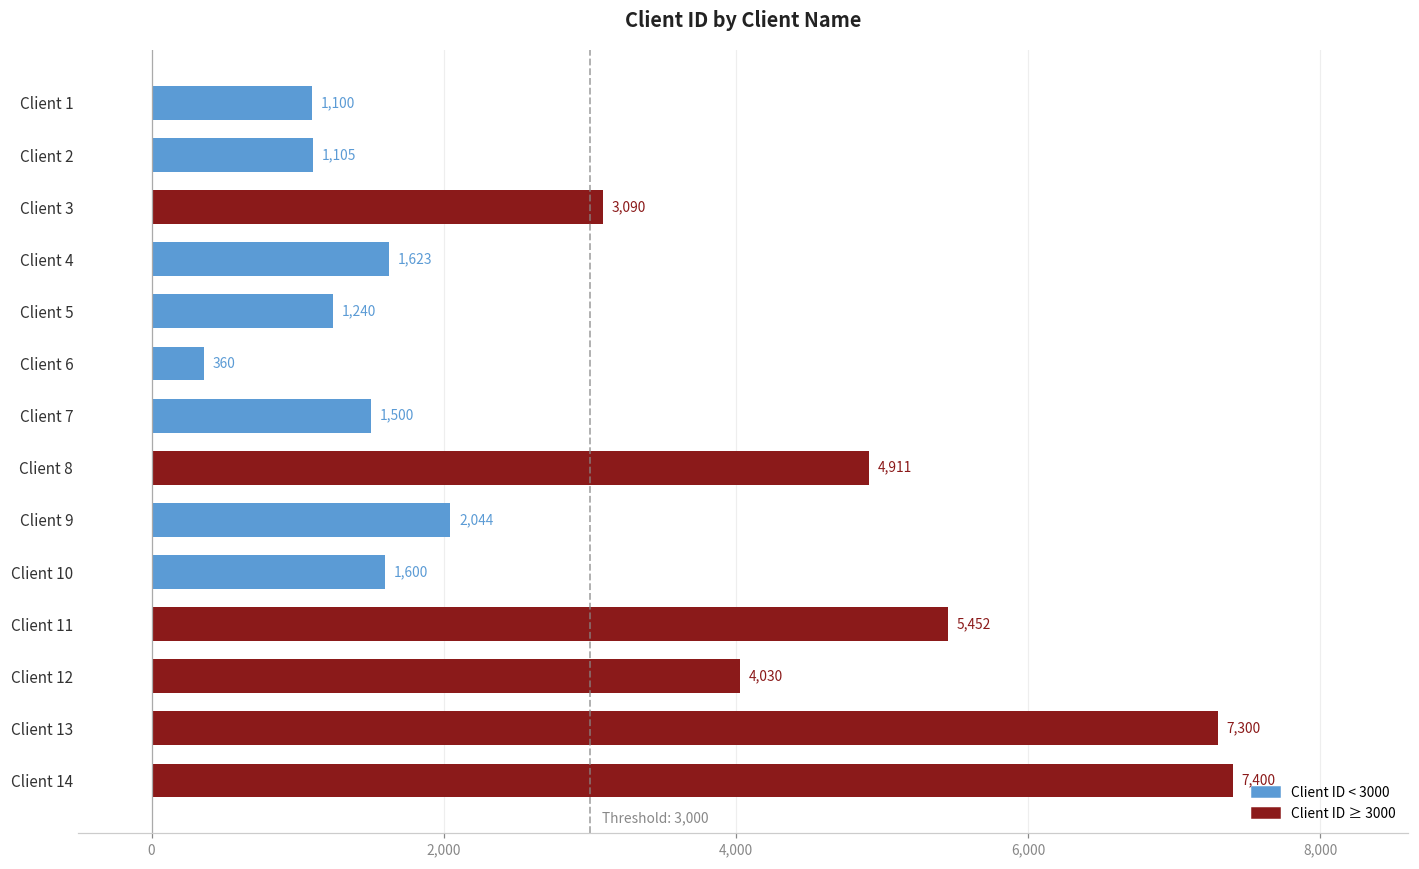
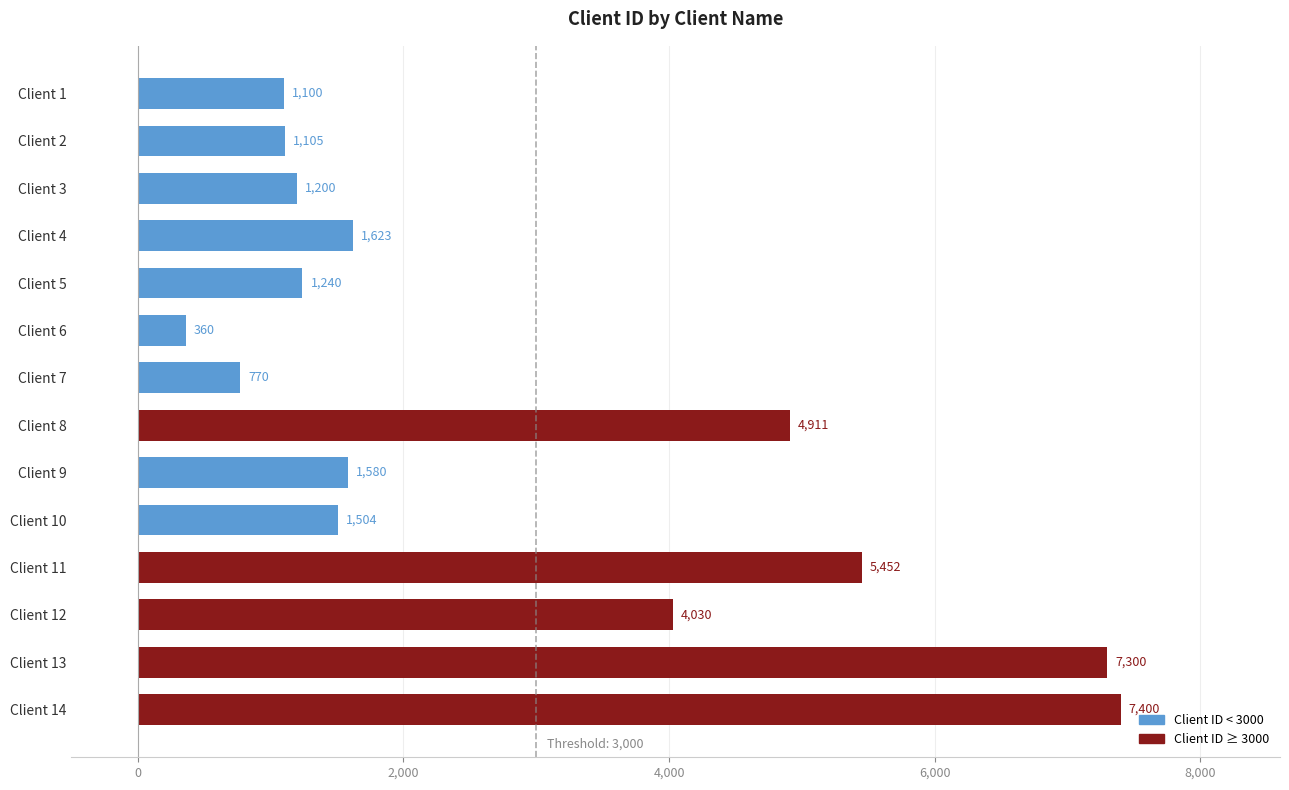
Client 3: 3,090 -> 1,200
Client 7: 1,500 -> 770
Client 9: 2,044 -> 1,580
Client 10: 1,600 -> 1,504
